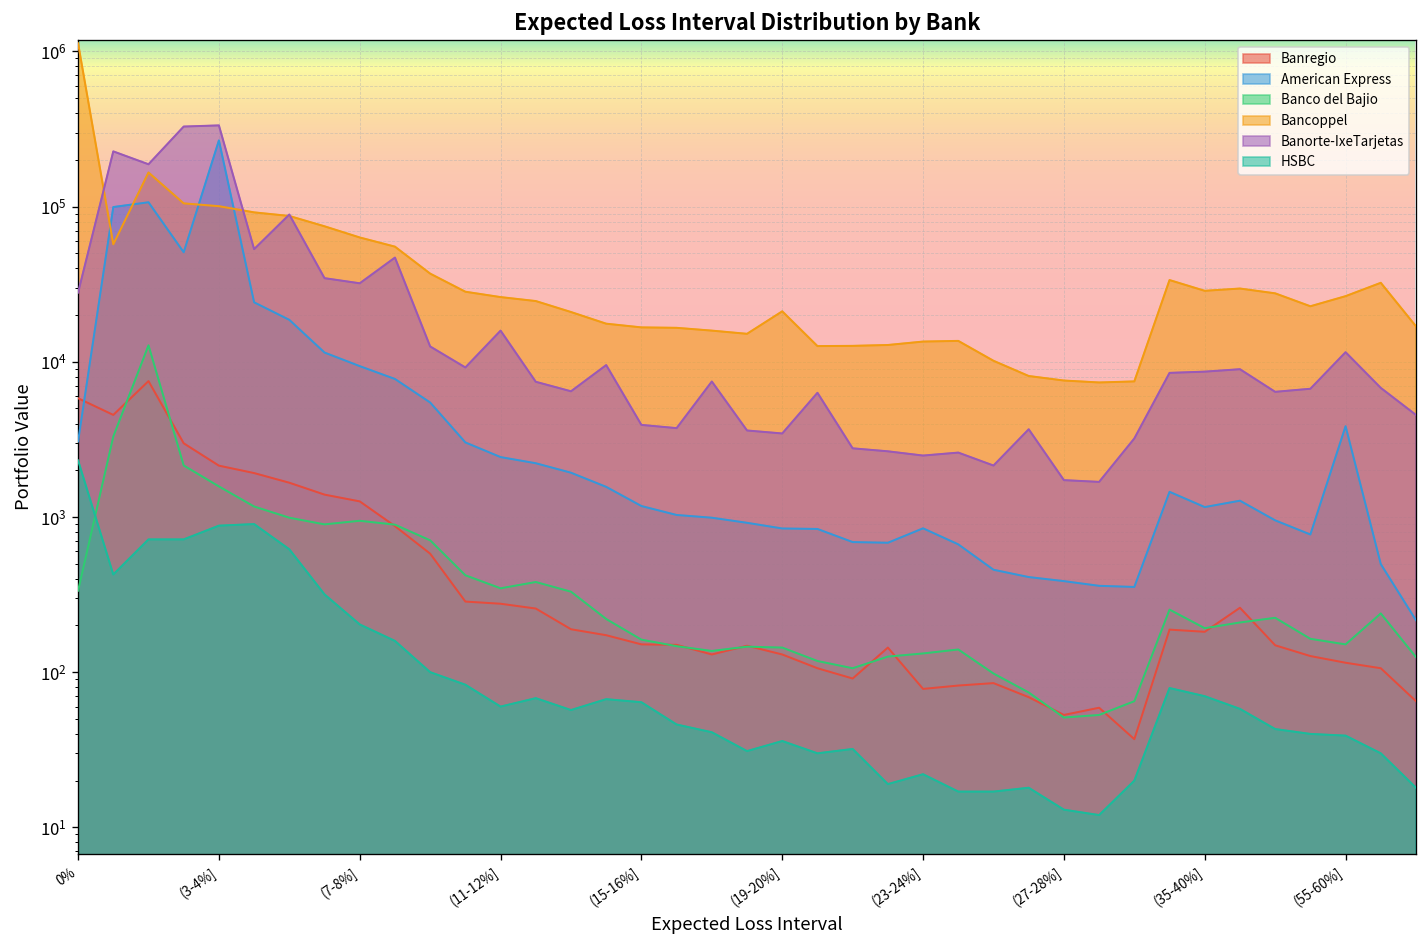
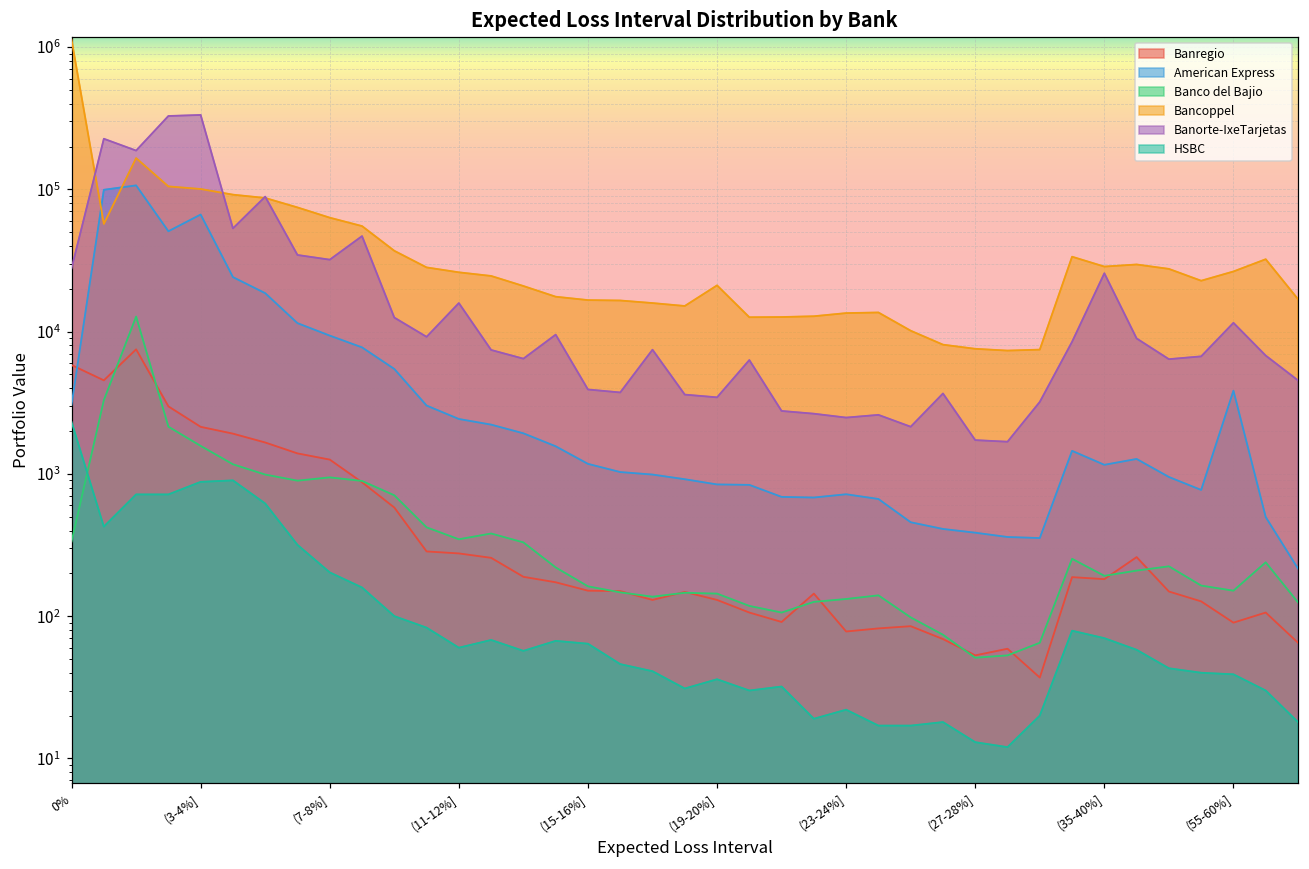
American Express, (3-4%]: 270000 -> 70000
American Express, (23-24%]: 800 -> 700
Banorte-IxeTarjetas, (35-40%]: 9000 -> 26000
Banregio, (55-60%]: 120 -> 90
